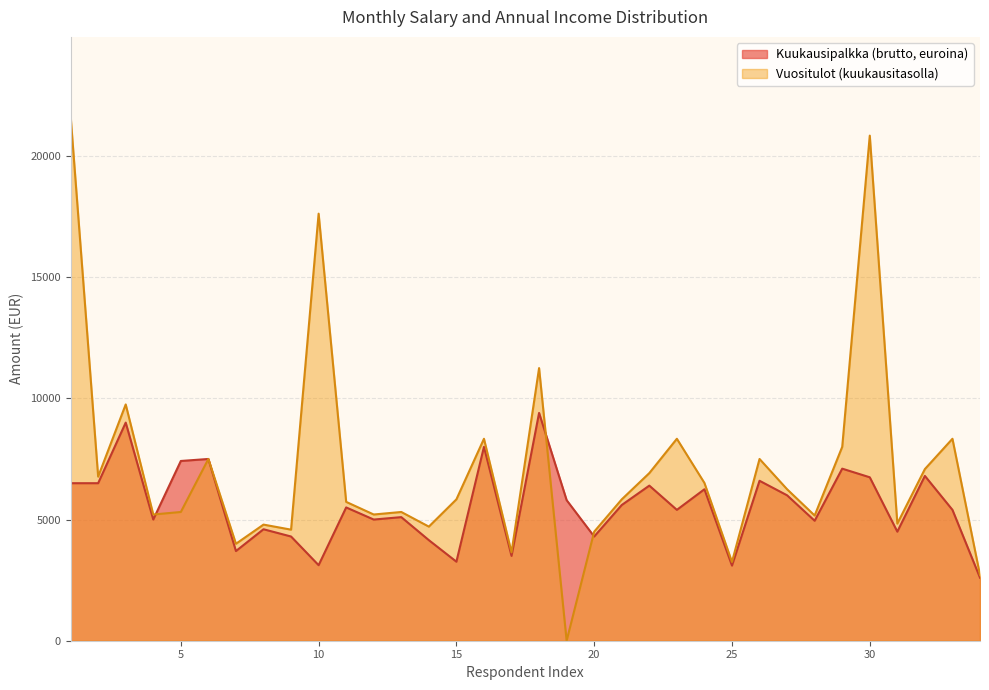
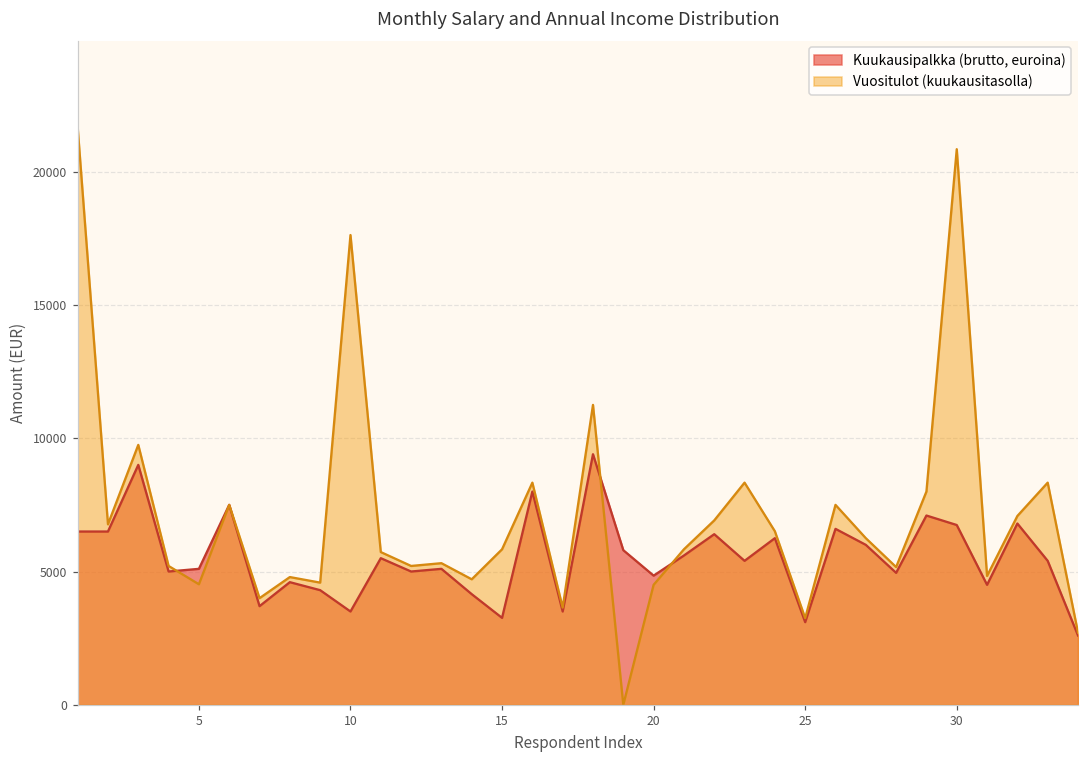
Kuukausipalkka (brutto, euroina), 5: 7400 -> 5100
Vuositulot (kuukausitasolla), 5: 5300 -> 4500
Kuukausipalkka (brutto, euroina), 10: 3100 -> 3500
Kuukausipalkka (brutto, euroina), 20: 4300 -> 4800
